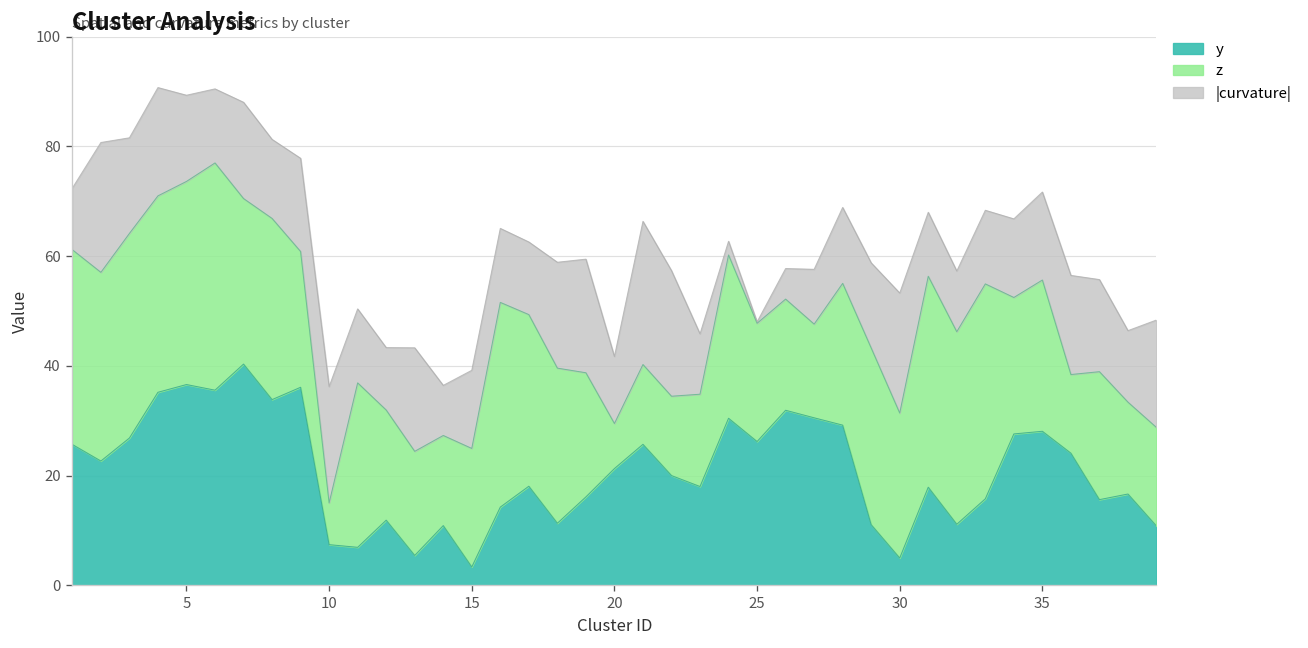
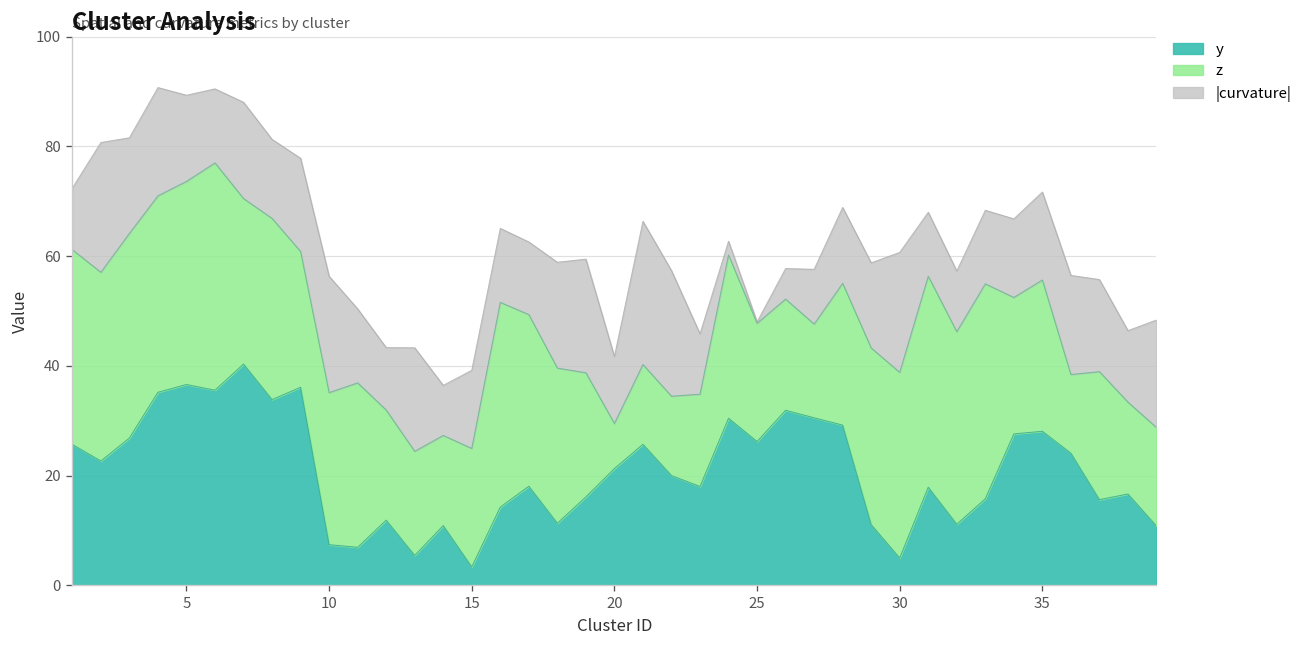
z, 10: 8 -> 28
z, 30: 26 -> 34
